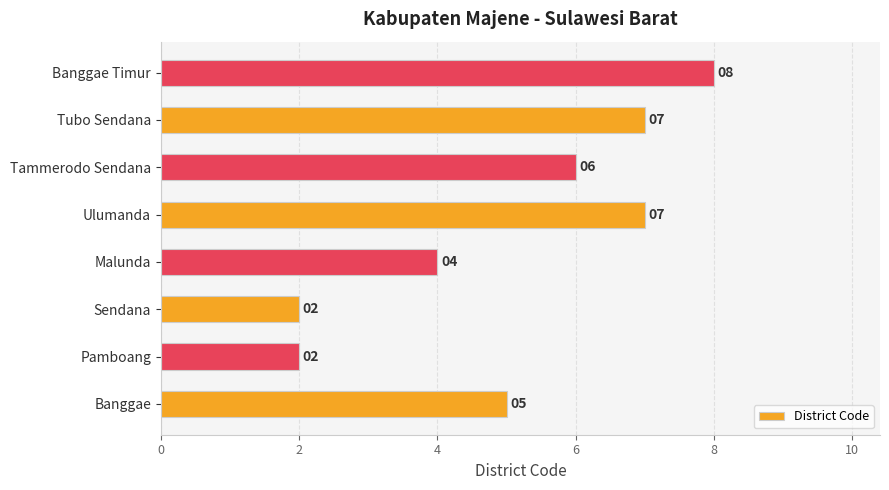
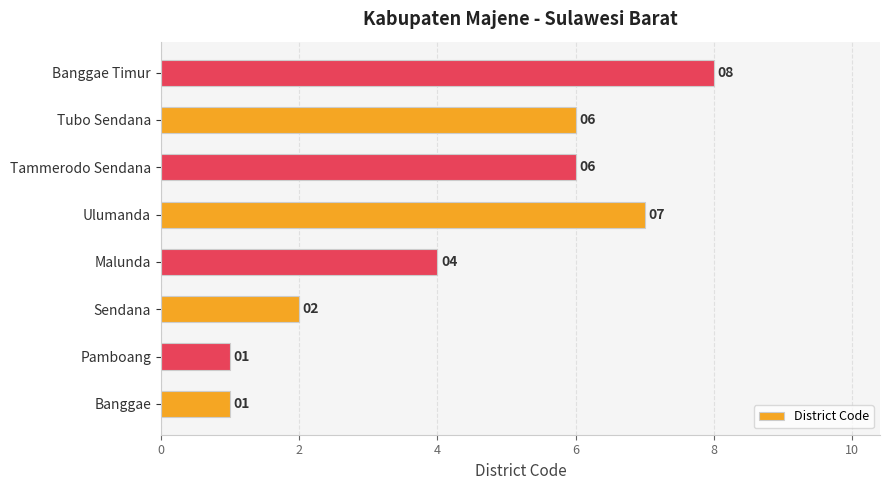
Tubo Sendana: 07 -> 06
Pamboang: 02 -> 01
Banggae: 05 -> 01
